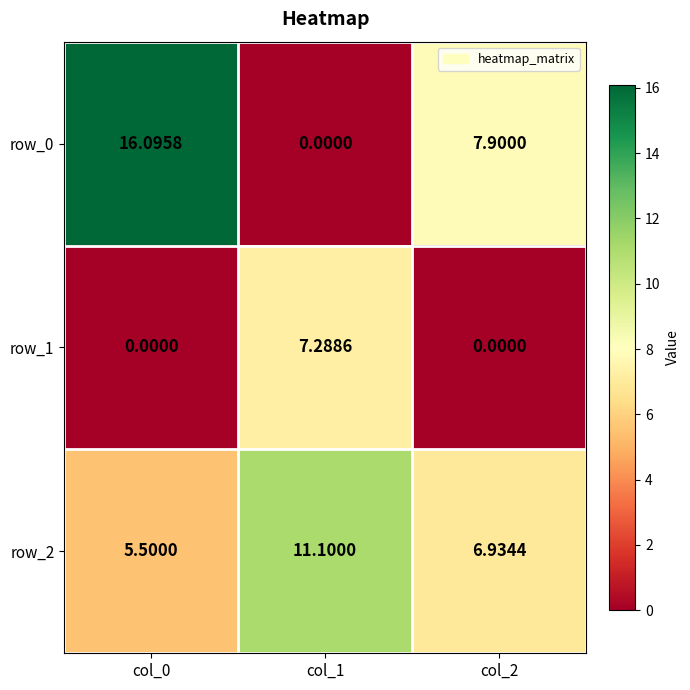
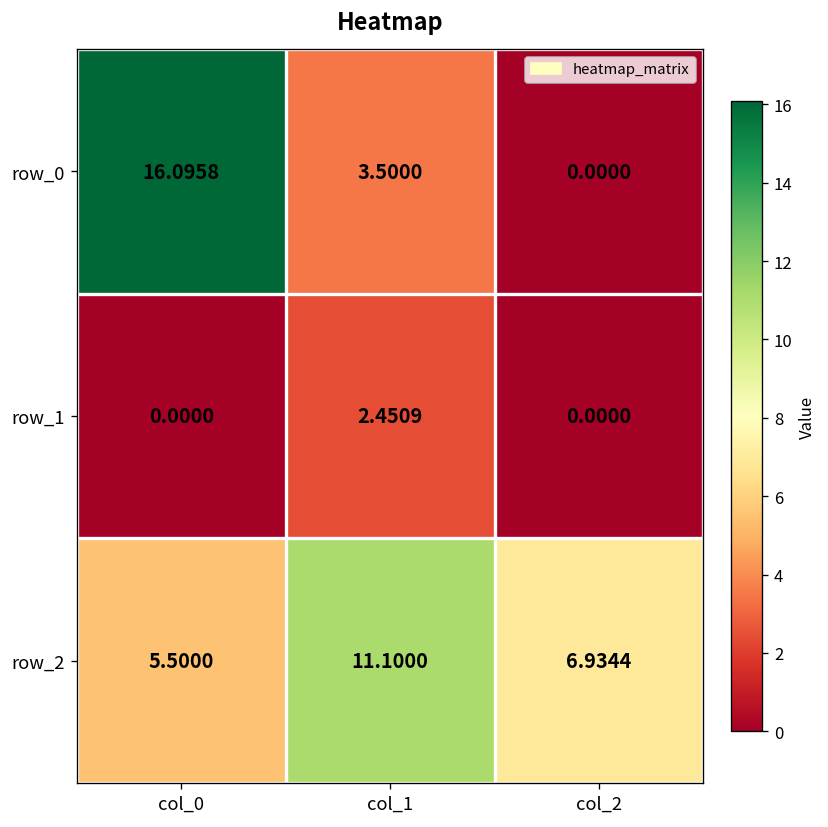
row_0, col_1: 0.0000 -> 3.5000
row_0, col_2: 7.9000 -> 0.0000
row_1, col_1: 7.2886 -> 2.4509
